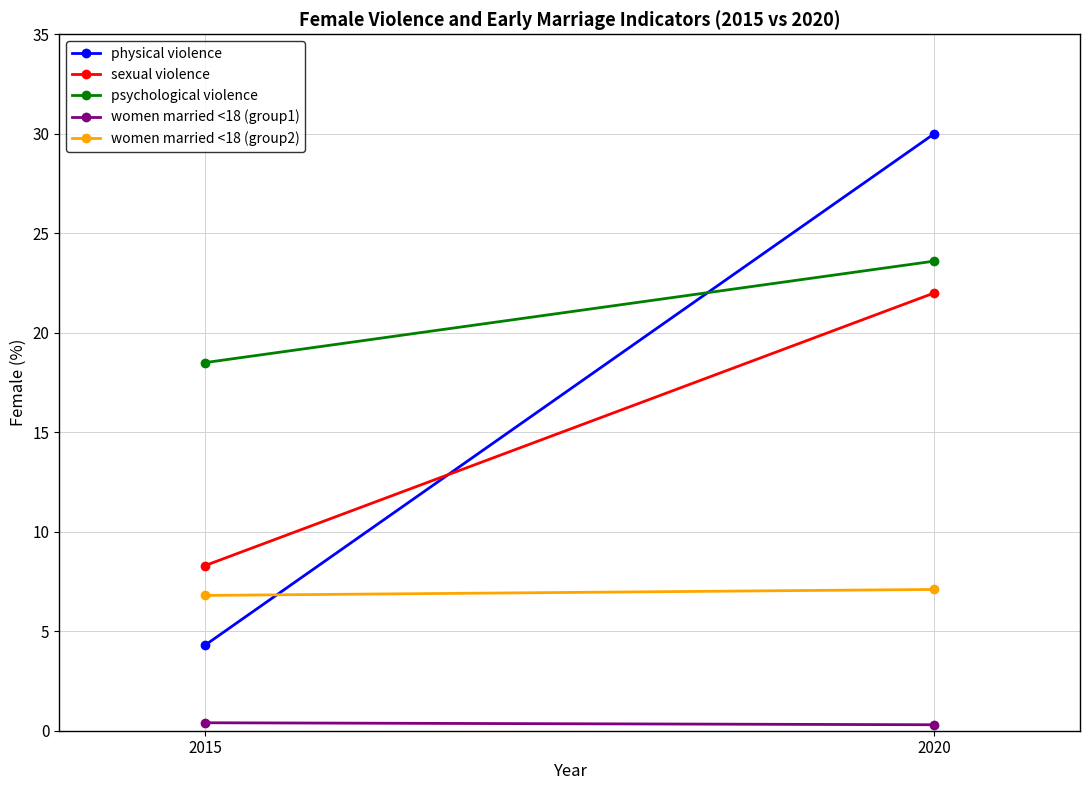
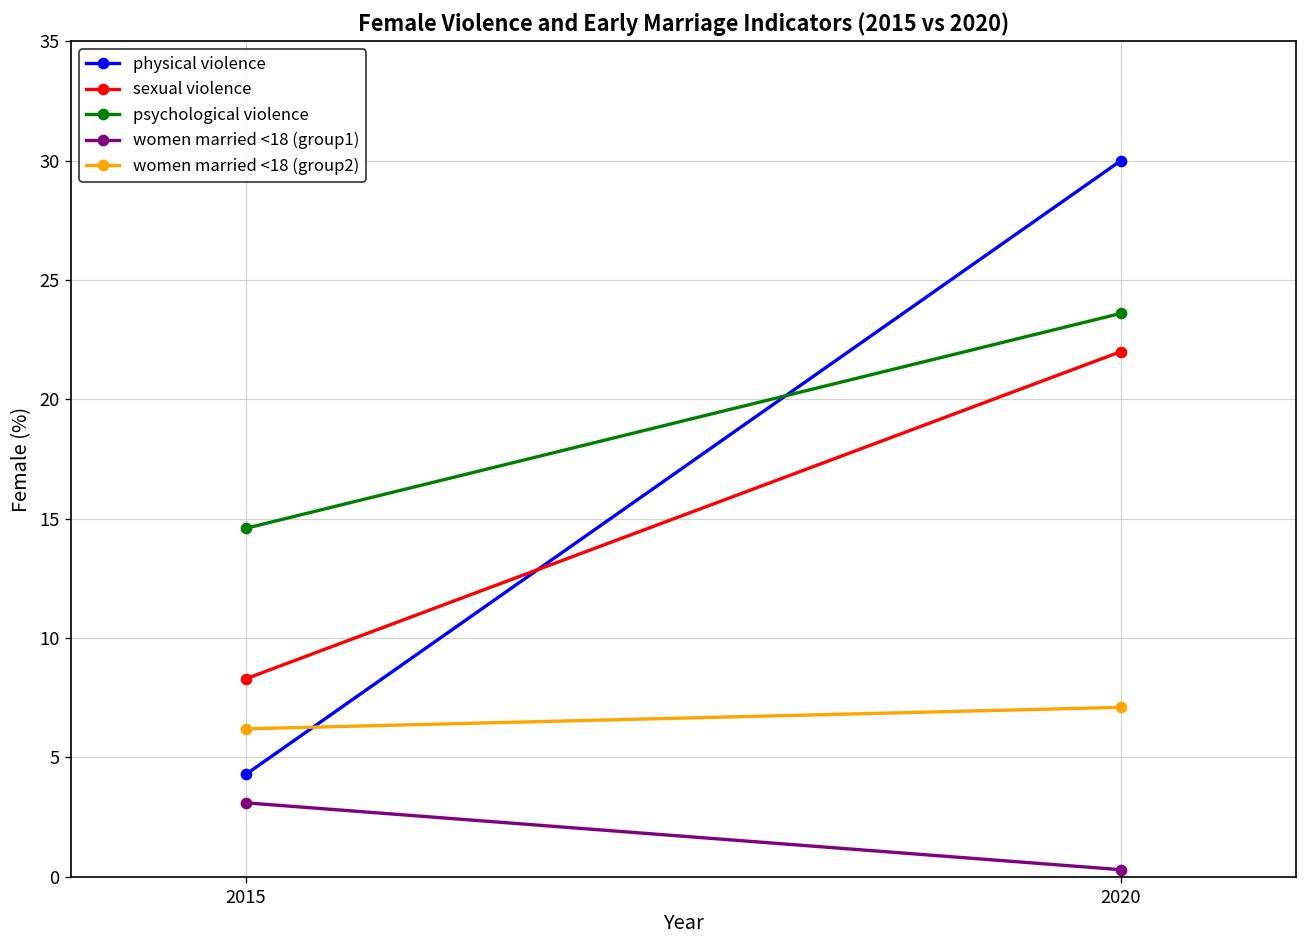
psychological violence, 2015: 18.5 -> 14.6
women married <18 (group1), 2015: 0.4 -> 3.1
women married <18 (group2), 2015: 6.8 -> 6.2
